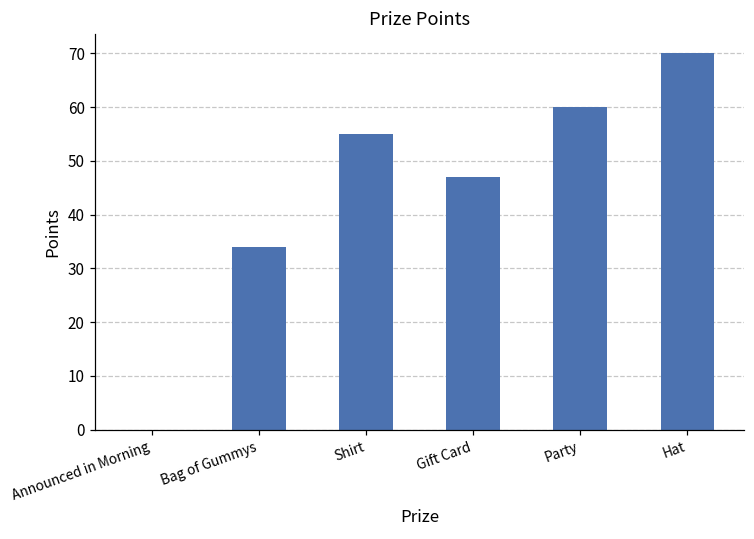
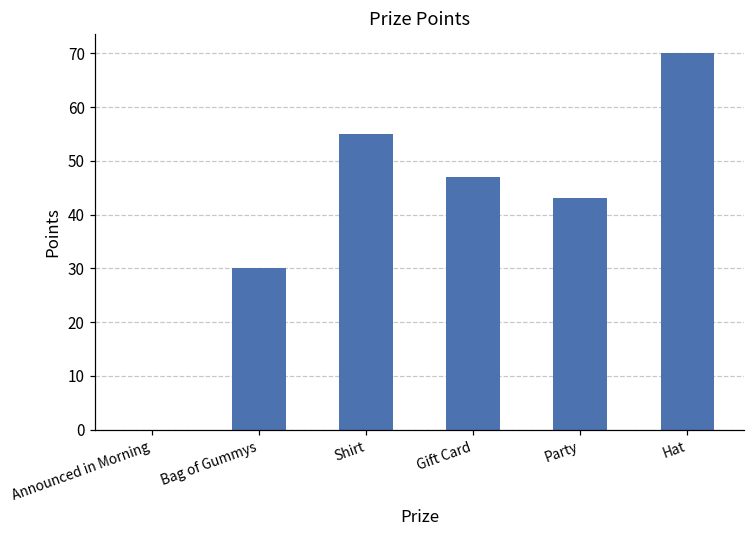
Bag of Gummys: 34 -> 30
Party: 60 -> 43
